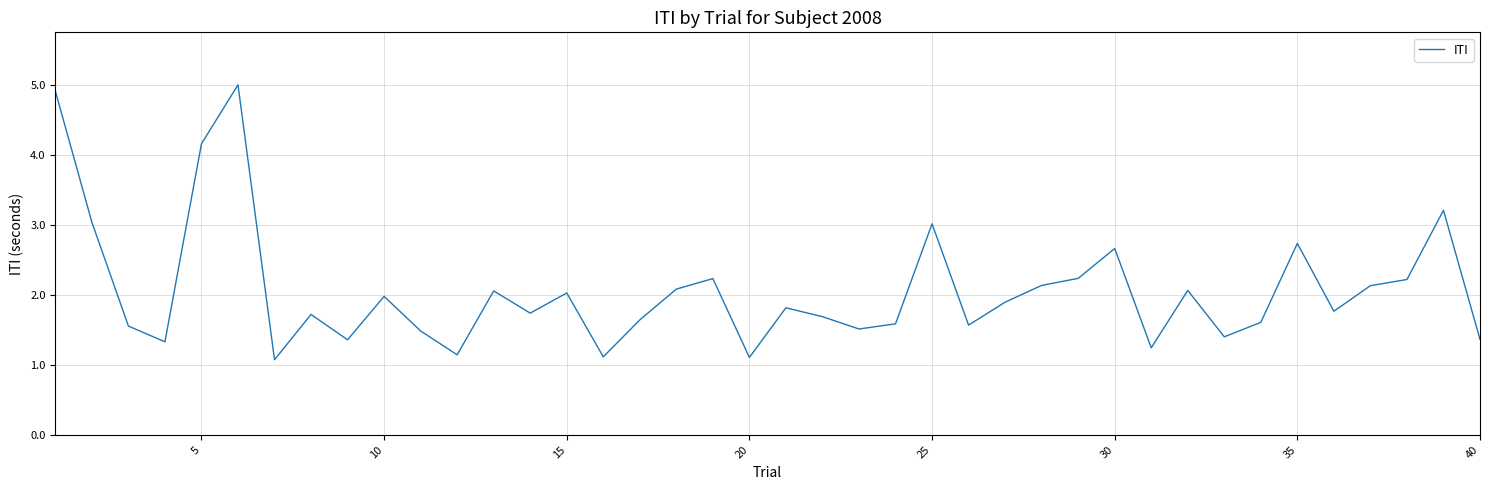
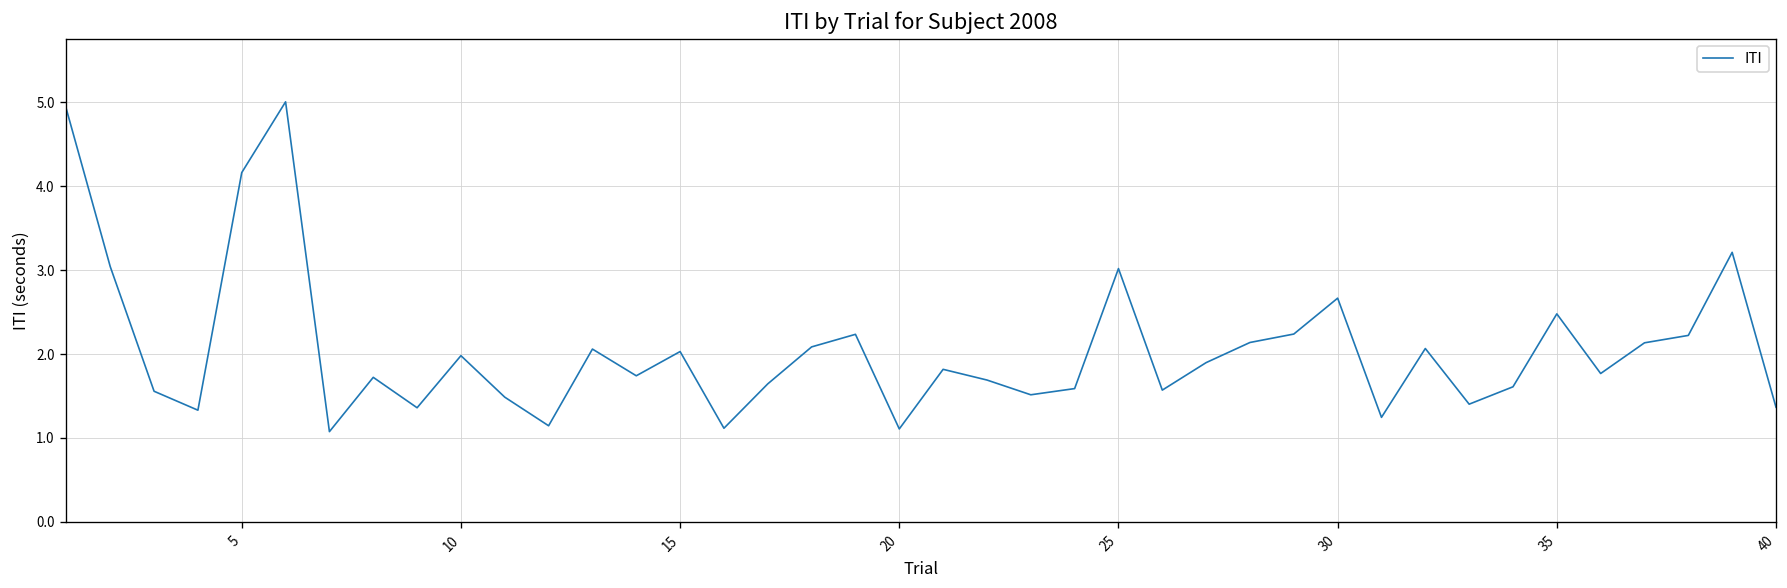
35: 2.7 -> 2.5
